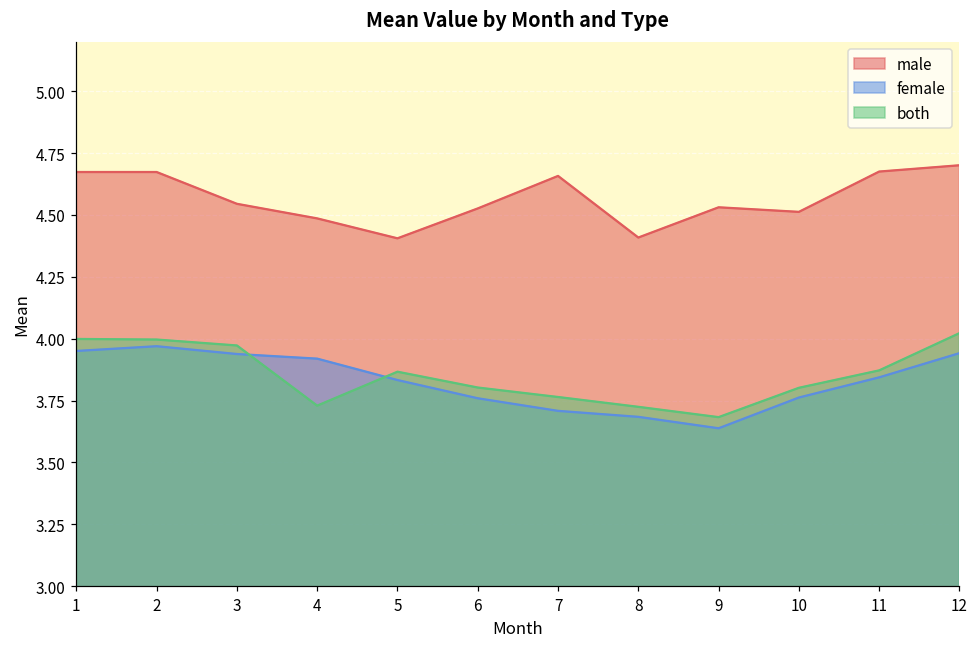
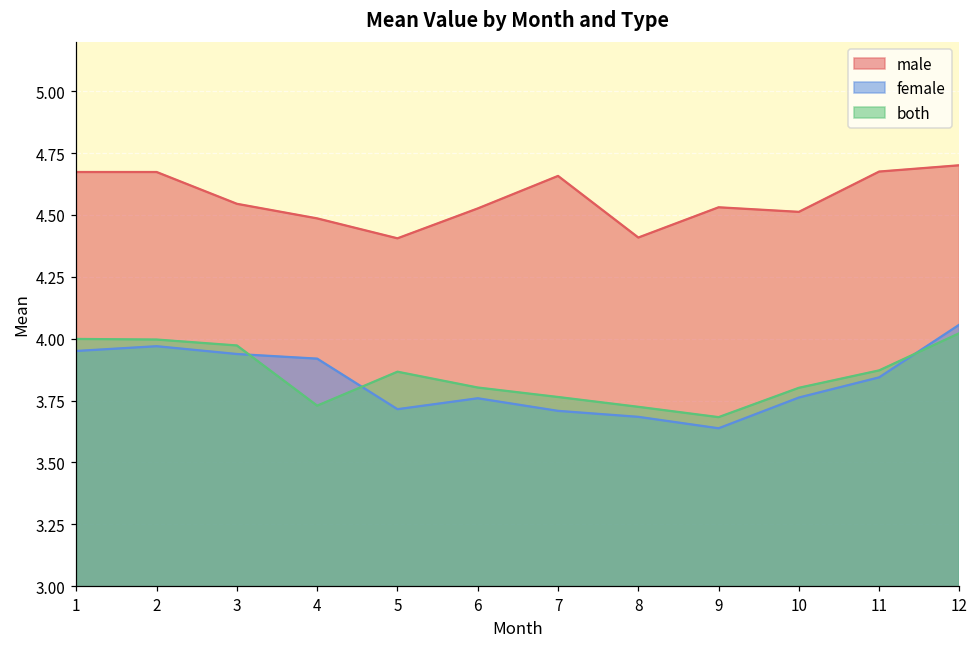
female, 5: 3.83 -> 3.71
female, 12: 3.94 -> 4.06
